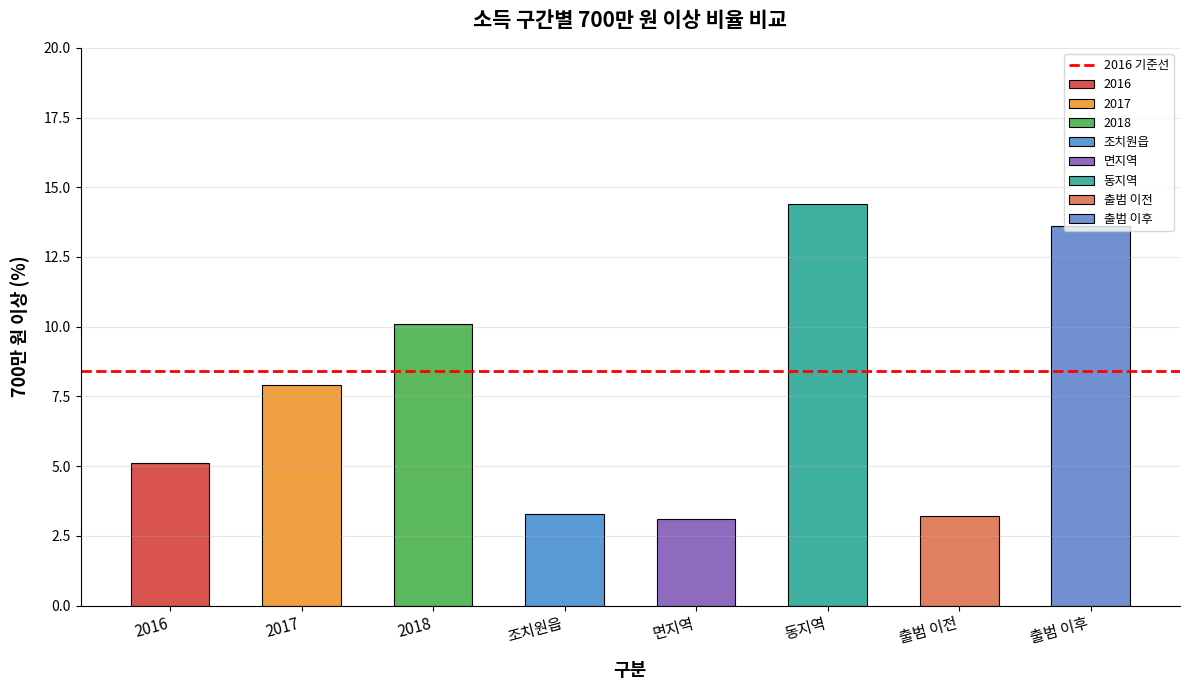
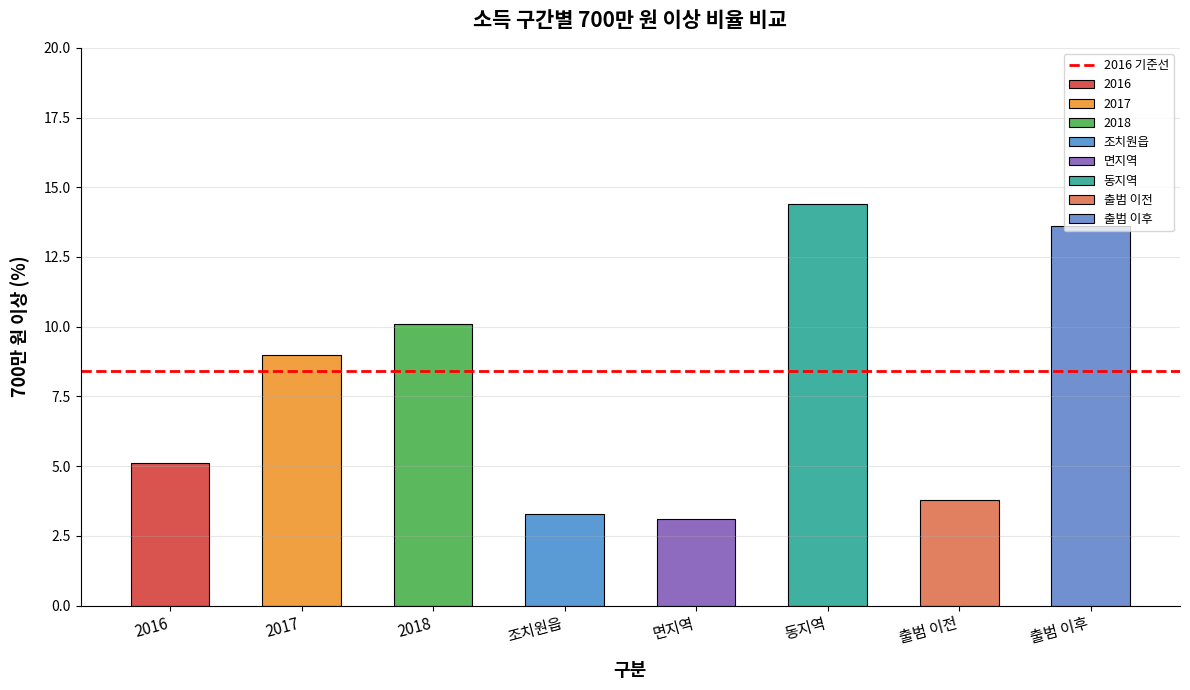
2017: 7.9 -> 9.0
출범 이전: 3.2 -> 3.8
